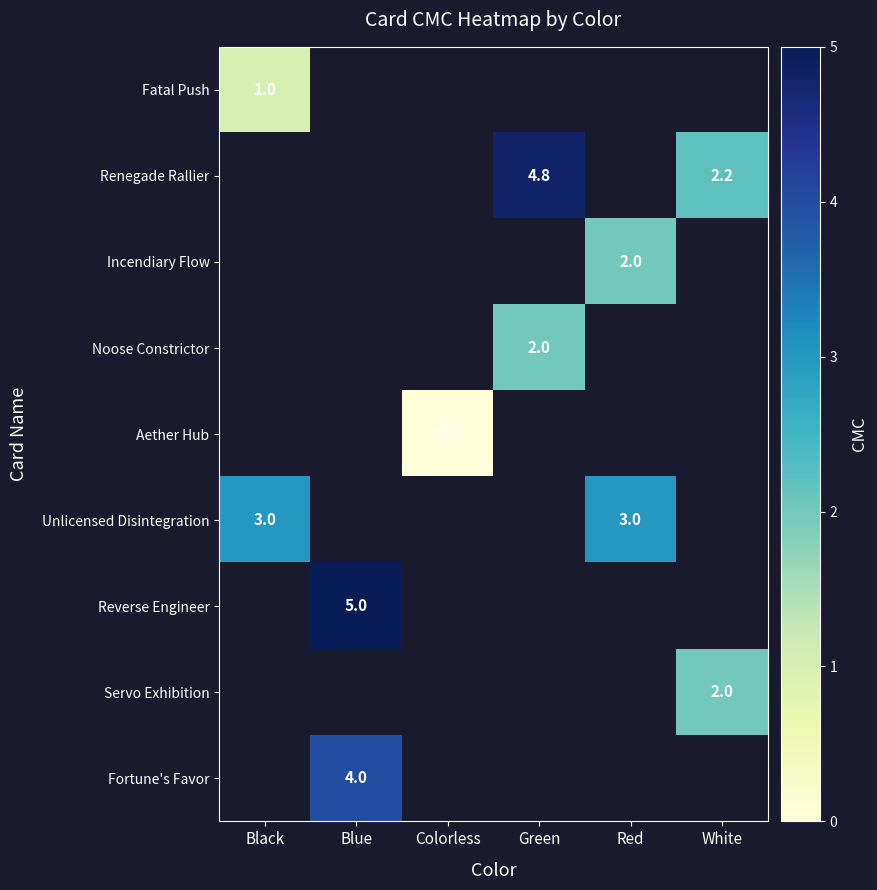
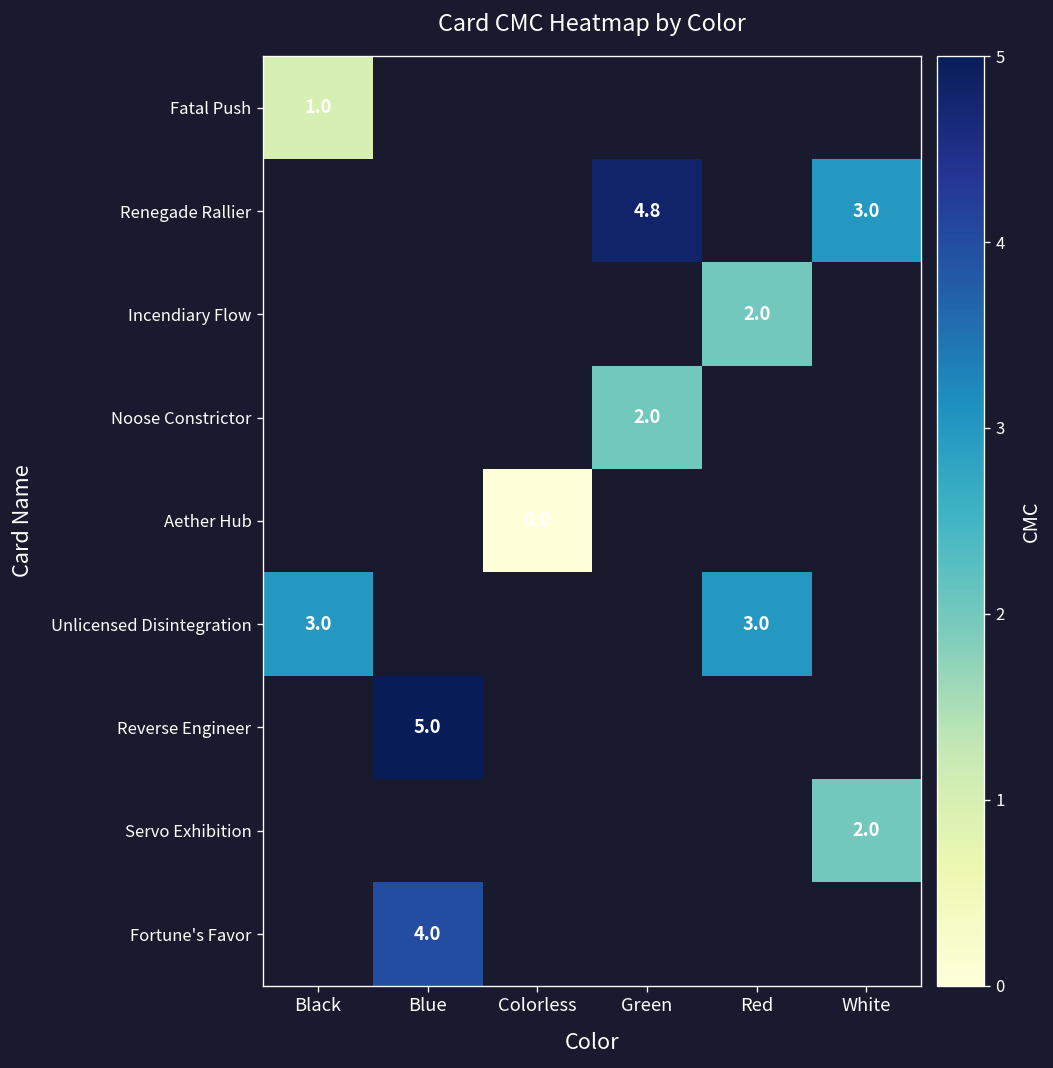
Renegade Rallier, White: 2.2 -> 3.0
